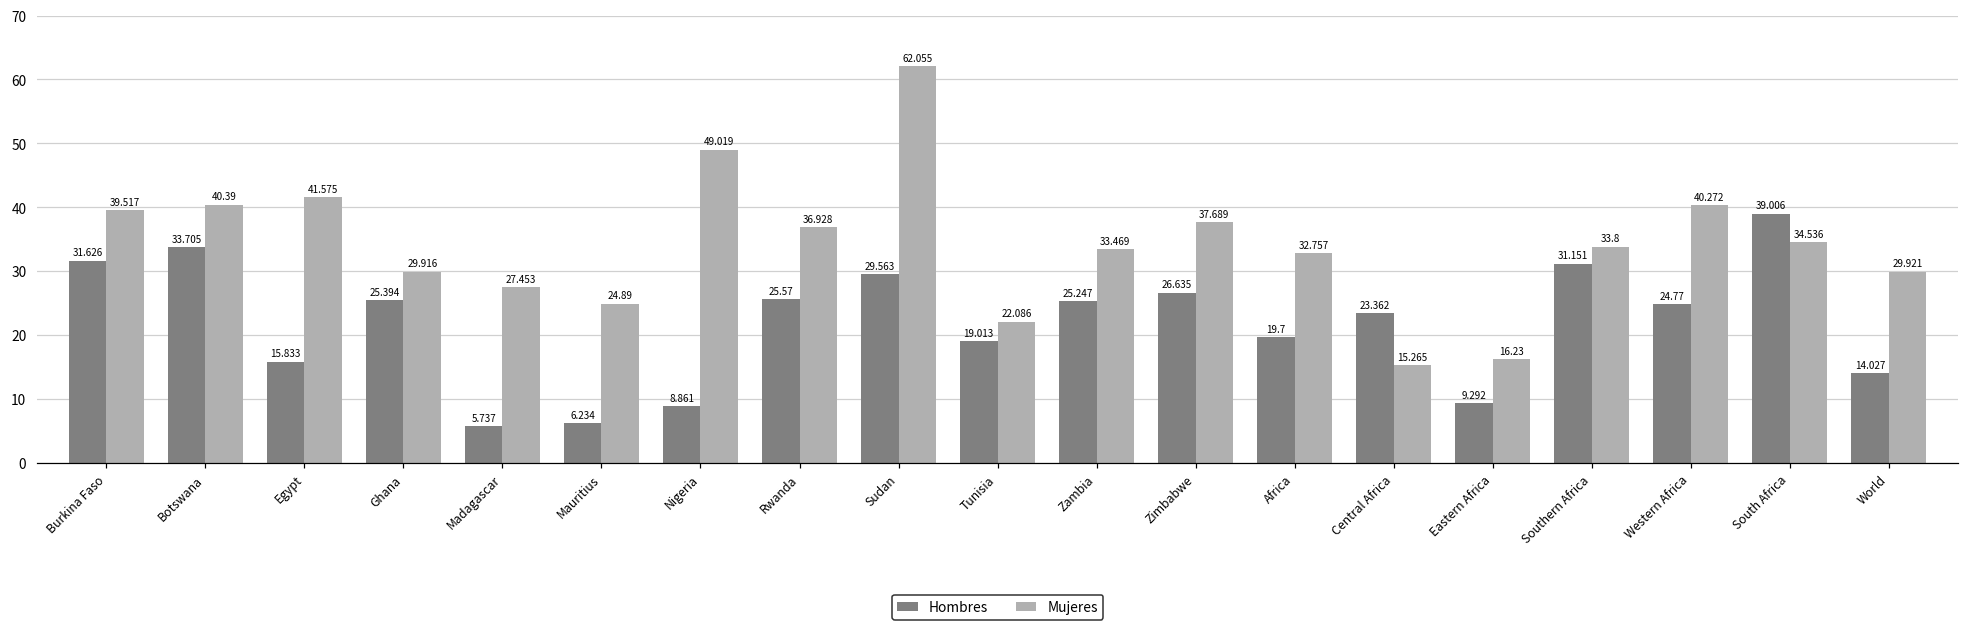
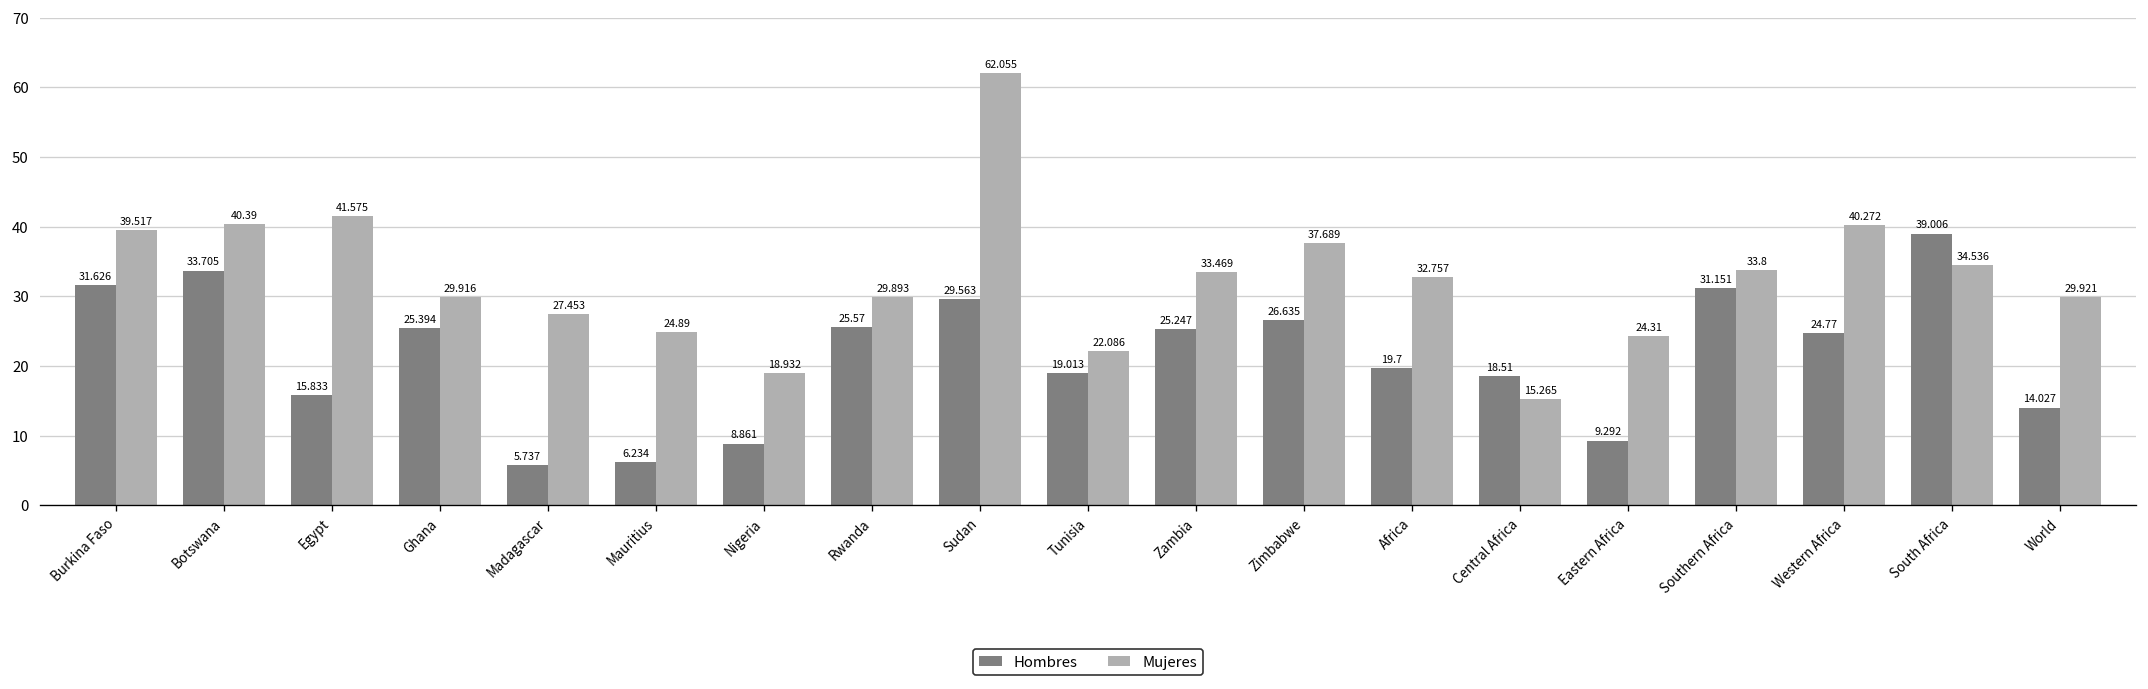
Mujeres, Nigeria: 49.019 -> 18.932
Mujeres, Rwanda: 36.928 -> 29.893
Hombres, Central Africa: 23.362 -> 18.51
Mujeres, Eastern Africa: 16.23 -> 24.31
